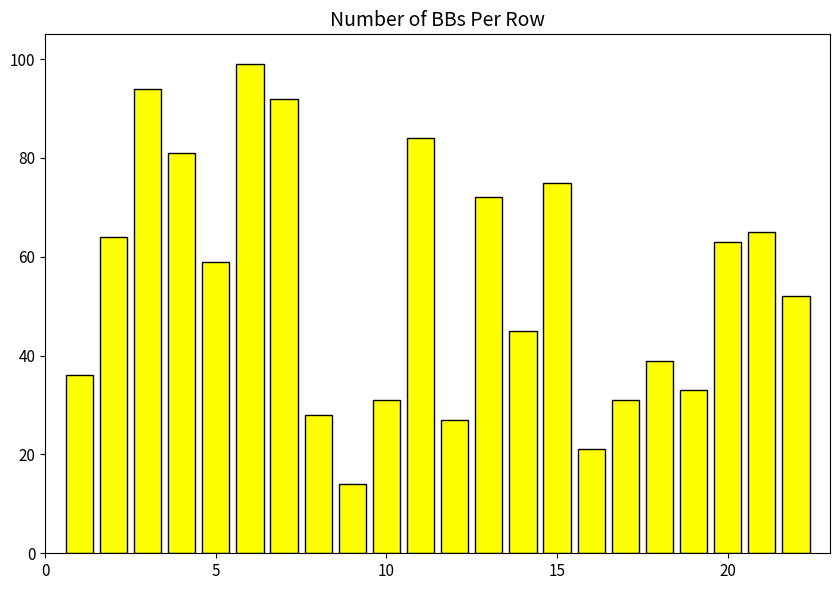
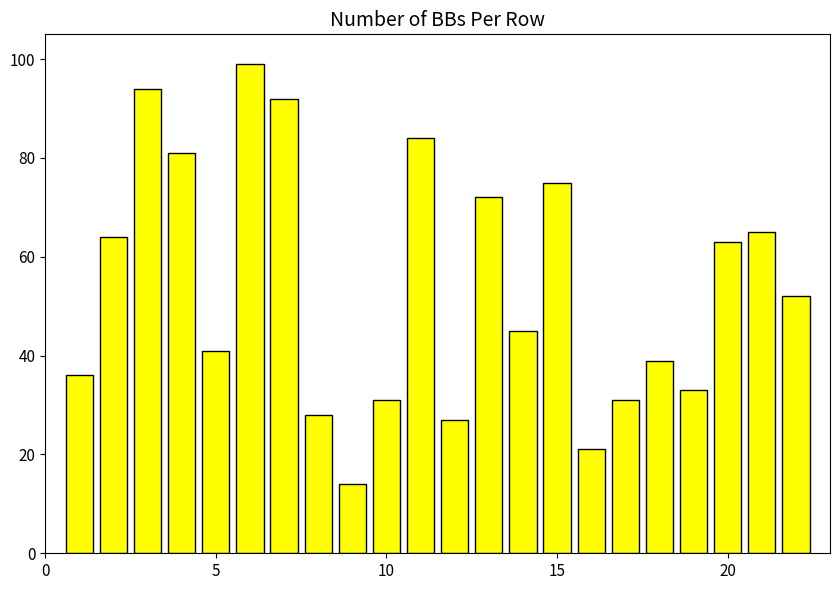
5: 59 -> 41
